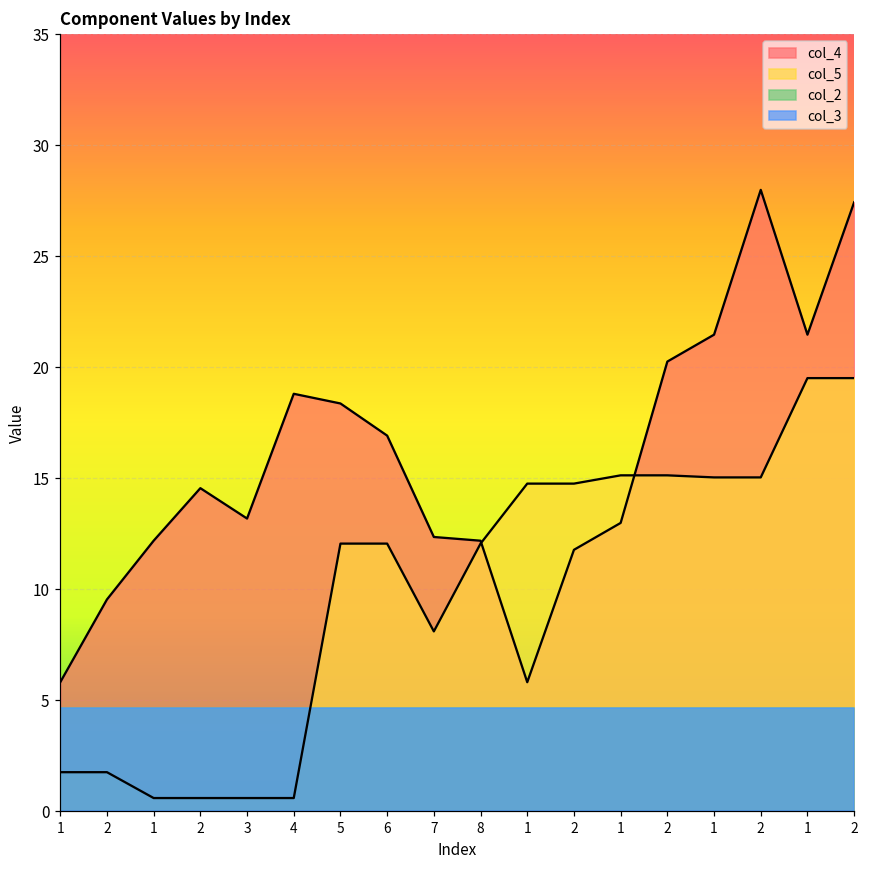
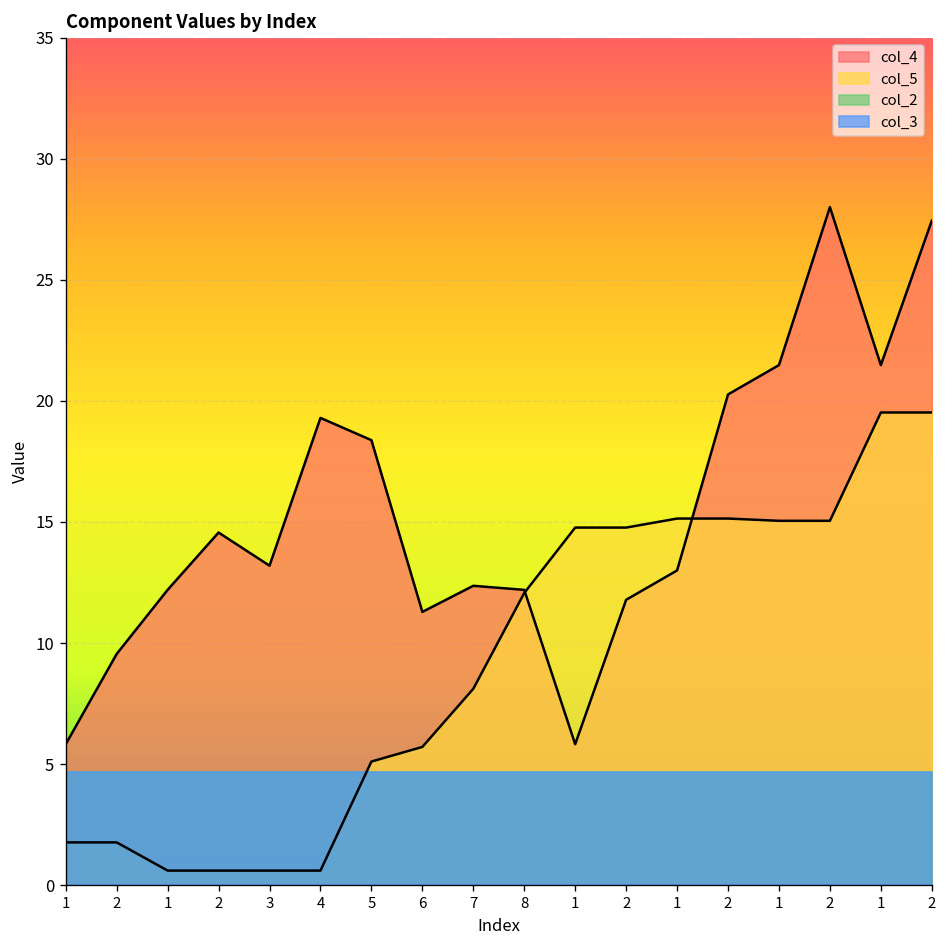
col_4, 4: 18.8 -> 19.3
col_5, 5: 12.1 -> 5.1
col_4, 6: 16.9 -> 11.3
col_5, 6: 12.1 -> 5.7
